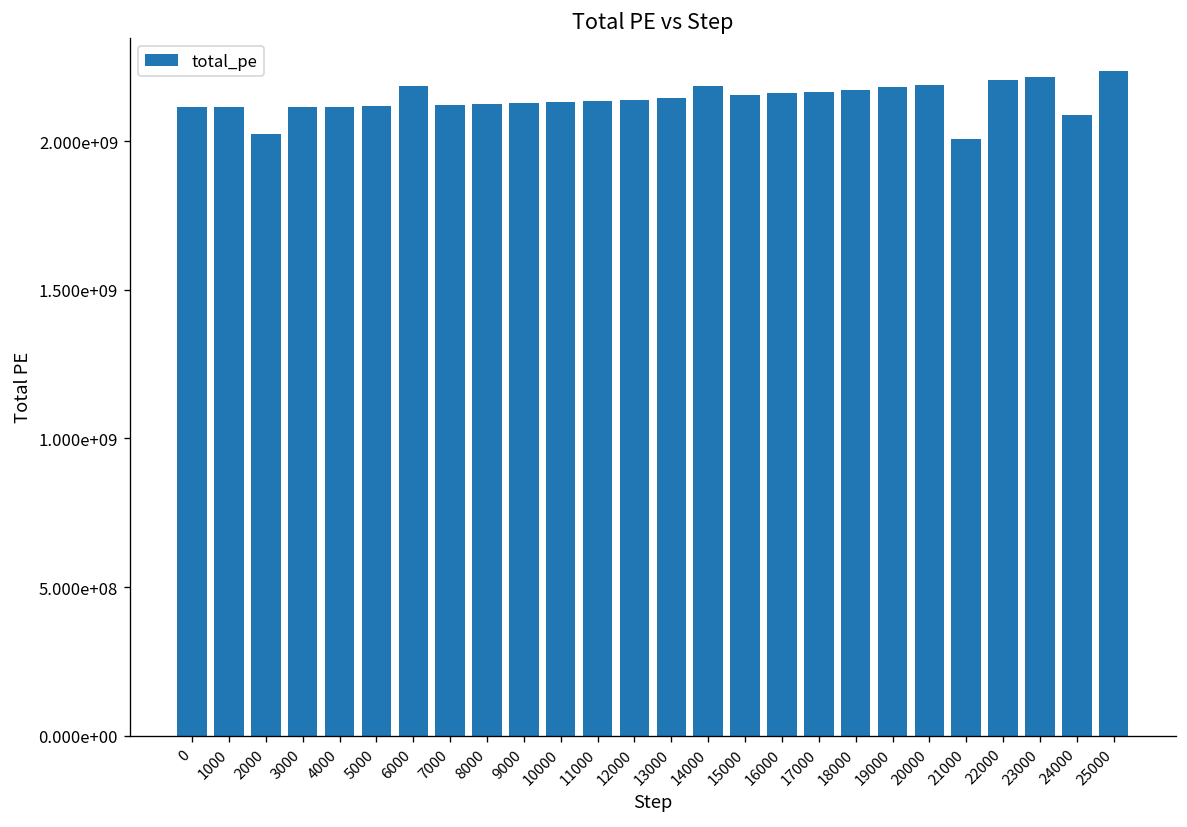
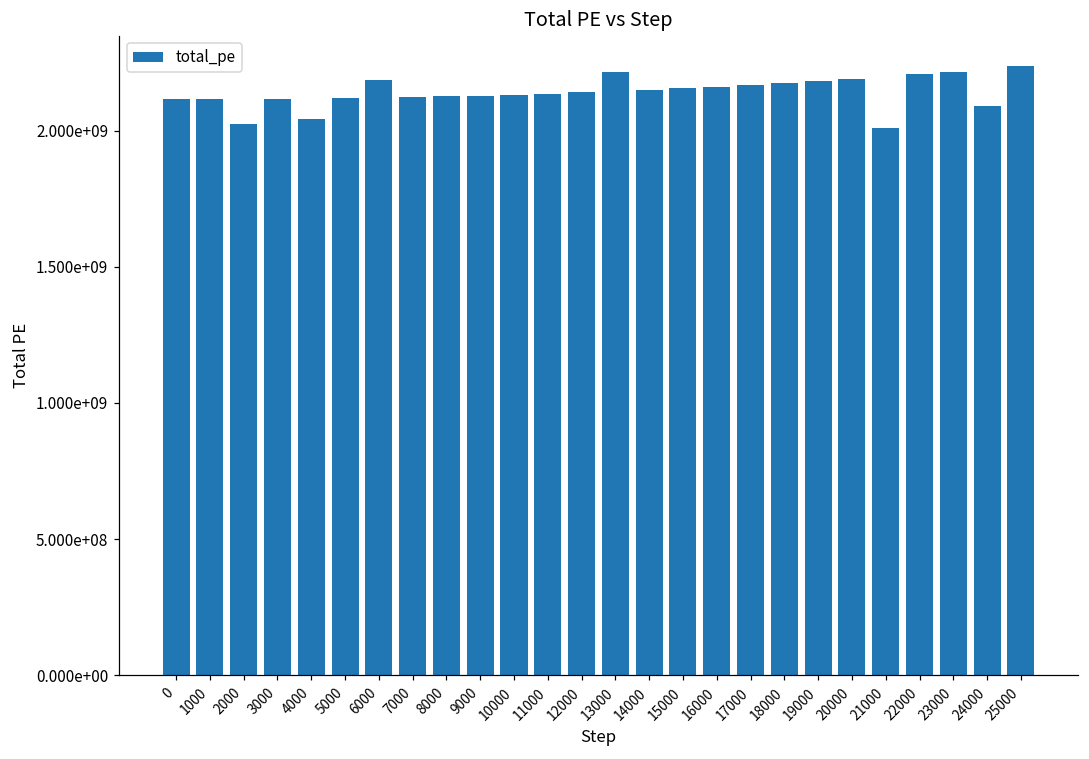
4000: 2120000000 -> 2040000000
13000: 2140000000 -> 2210000000
14000: 2190000000 -> 2150000000
